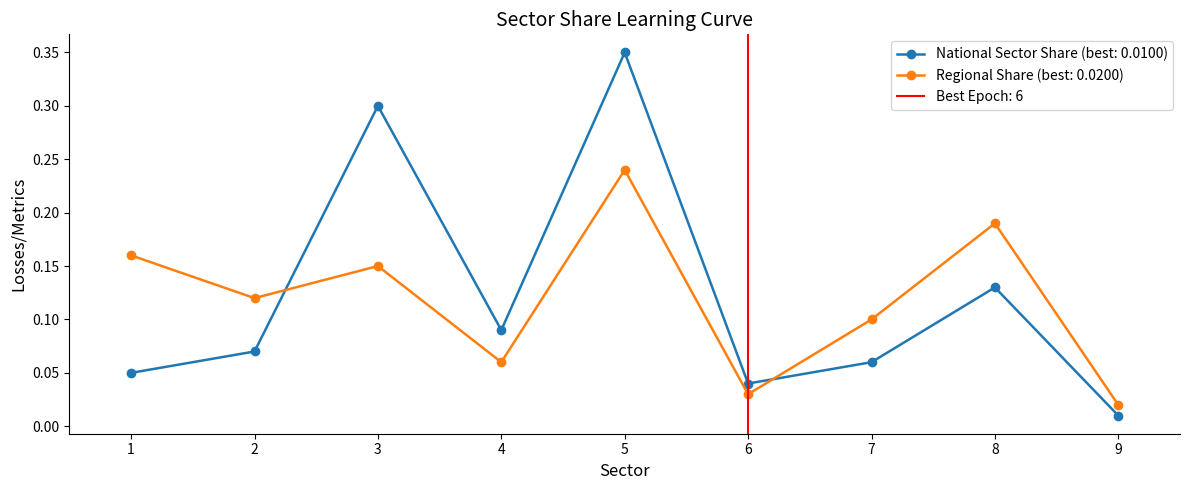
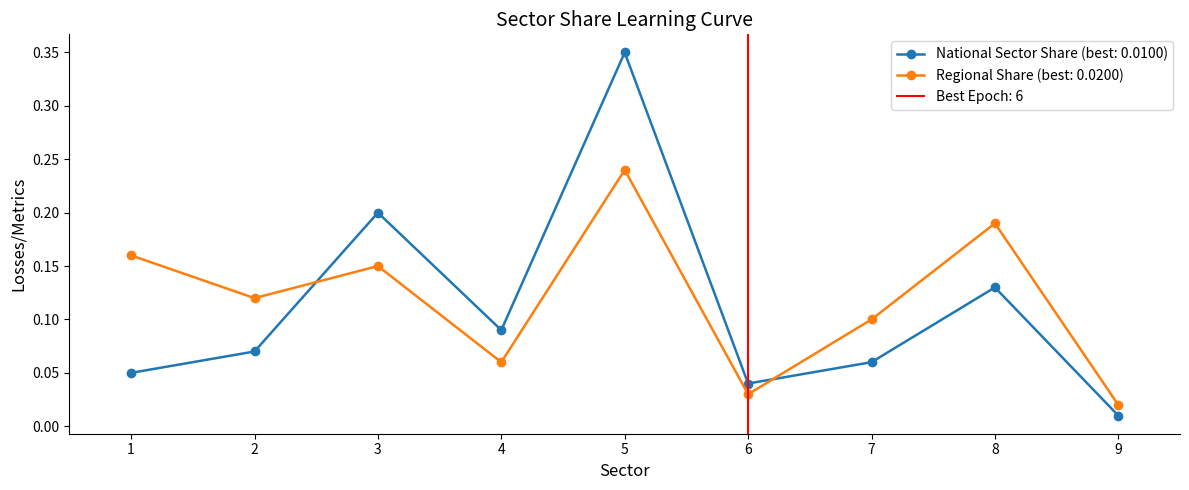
National Sector Share (best: 0.0100), 3: 0.3 -> 0.2
